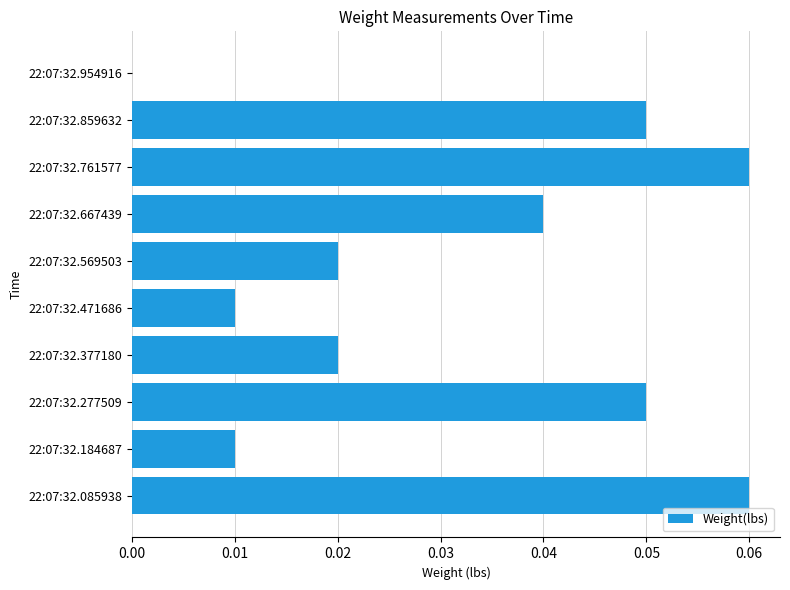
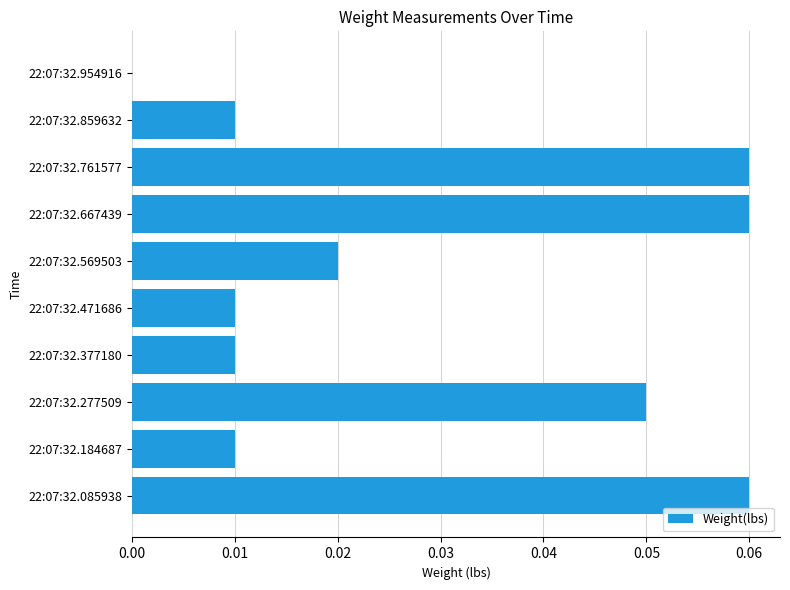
22:07:32.859632: 0.05 -> 0.01
22:07:32.667439: 0.04 -> 0.06
22:07:32.377180: 0.02 -> 0.01
